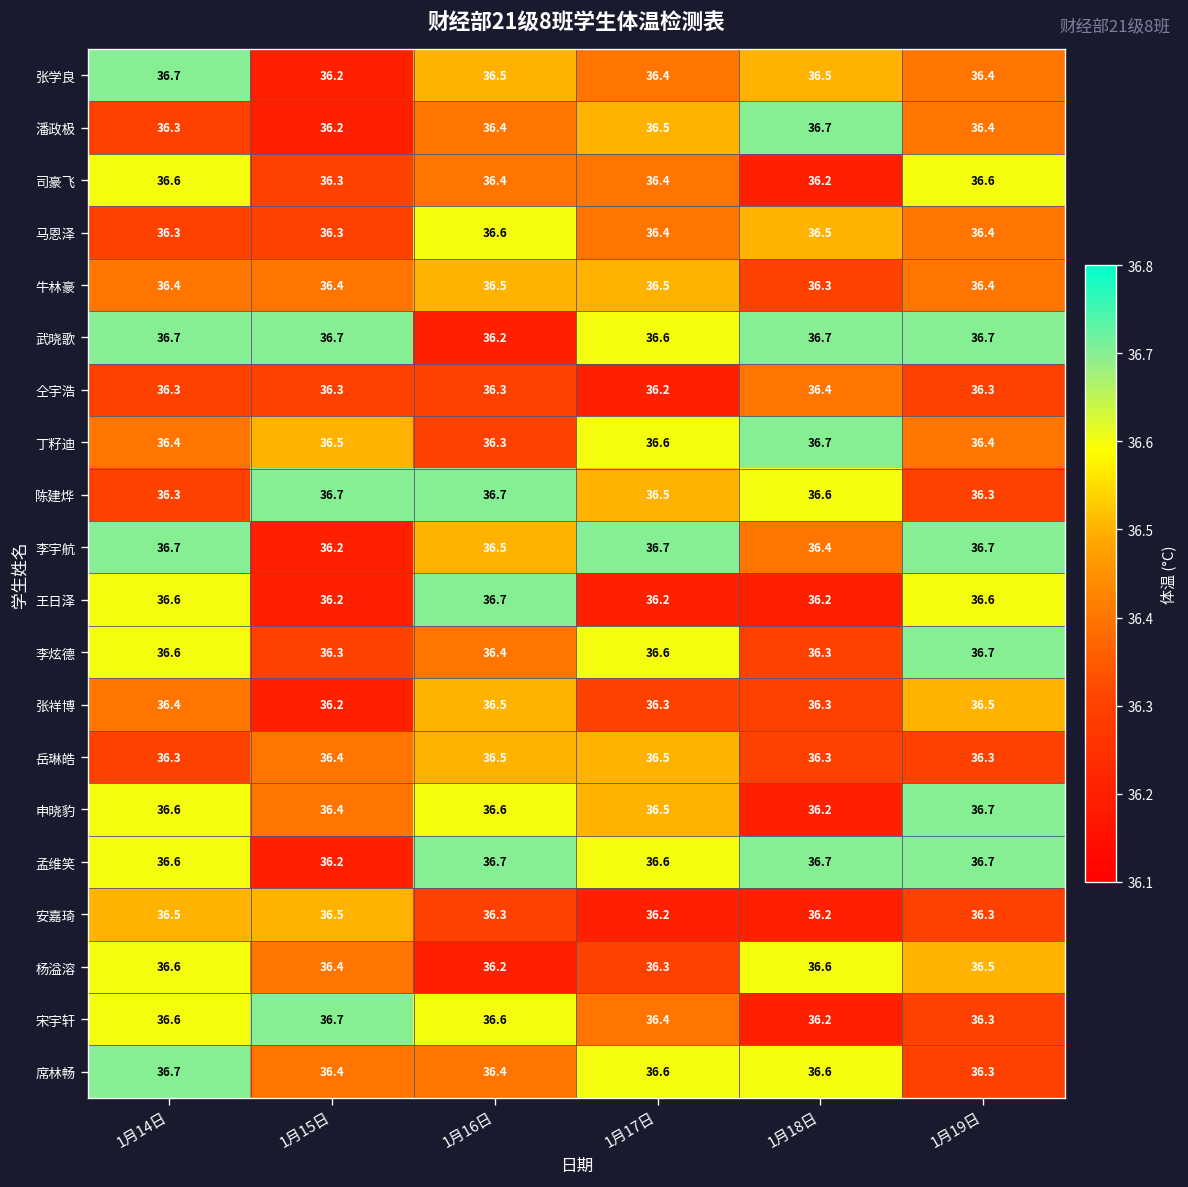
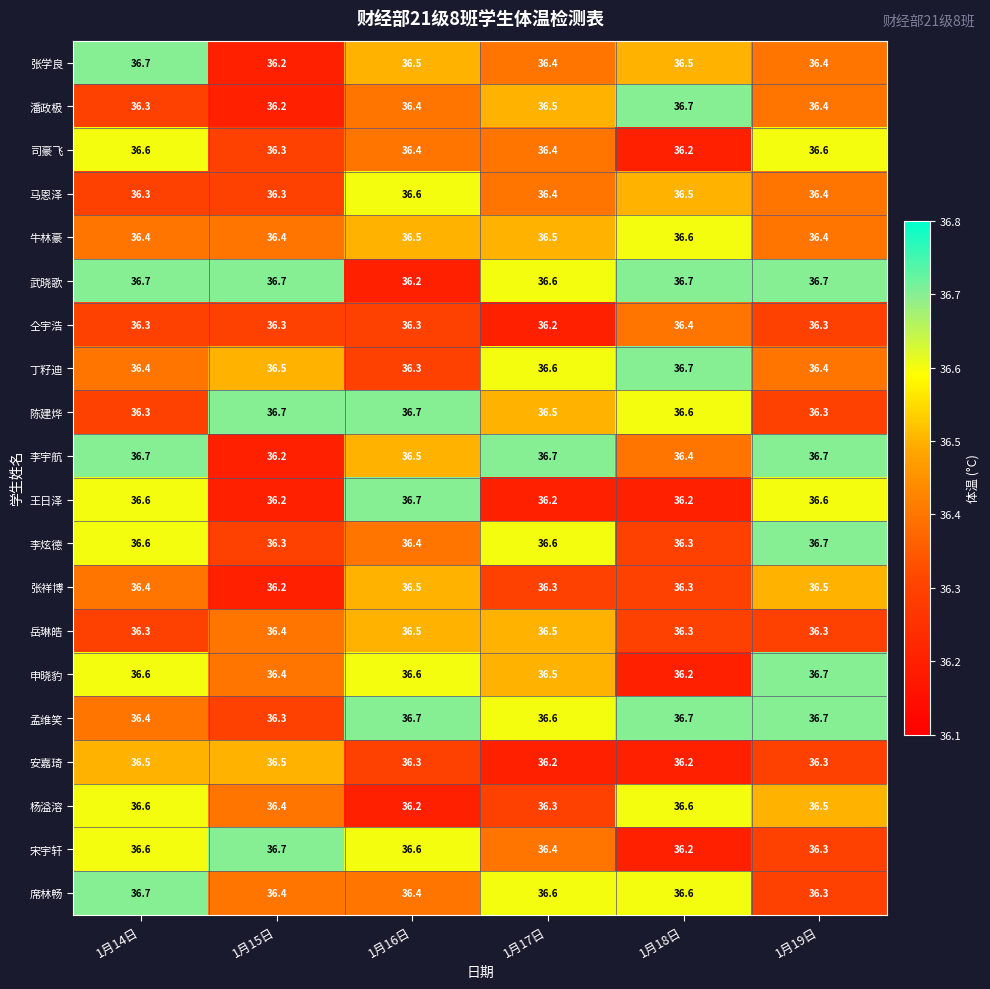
牛林豪, 1月18日: 36.3 -> 36.6
孟维笑, 1月14日: 36.6 -> 36.4
孟维笑, 1月15日: 36.2 -> 36.3
